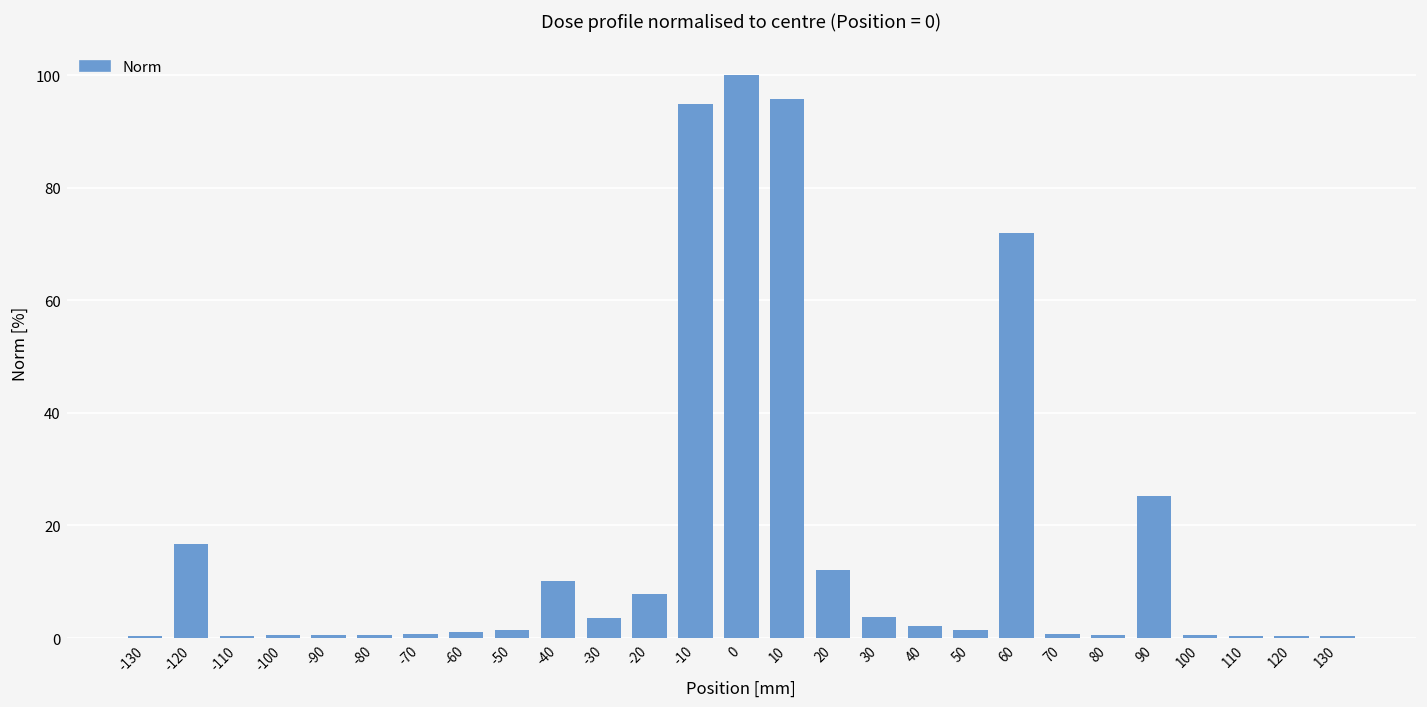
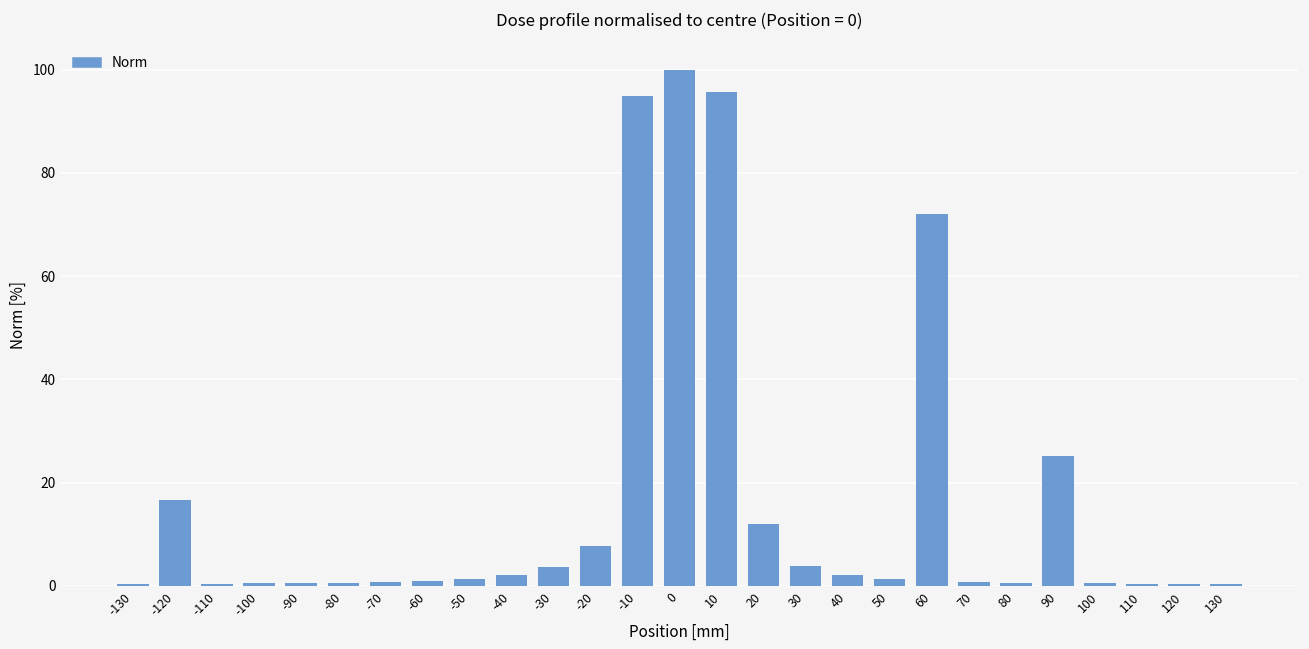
-40: 10 -> 2
